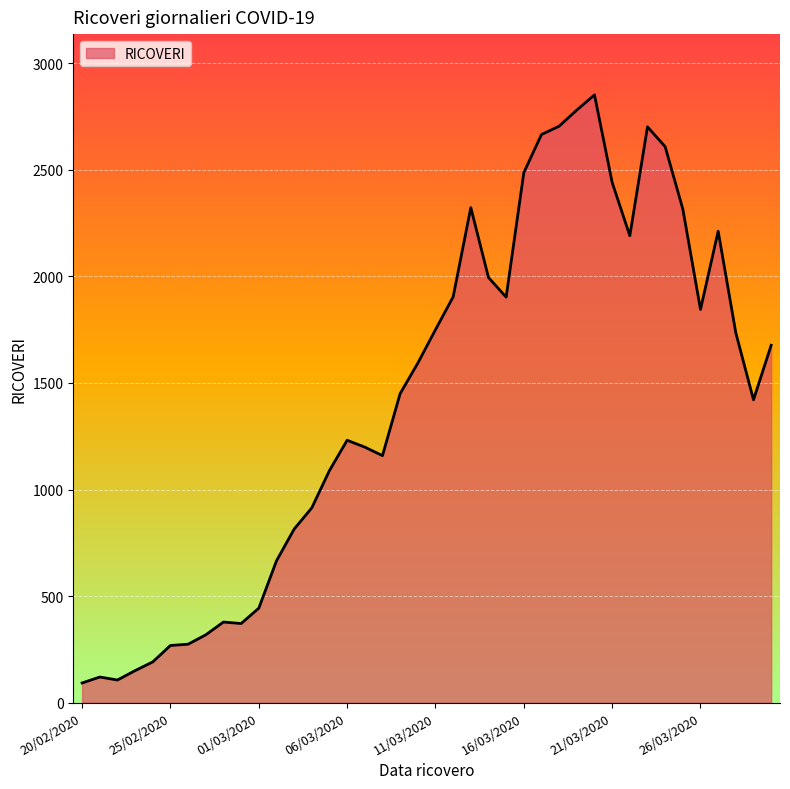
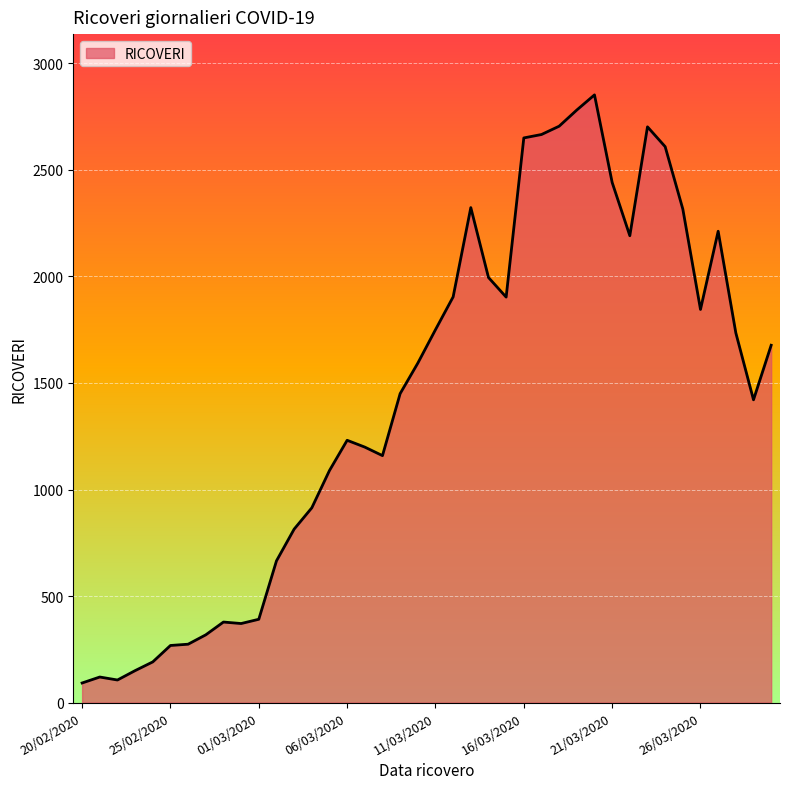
01/03/2020: 440 -> 390
16/03/2020: 2490 -> 2650
